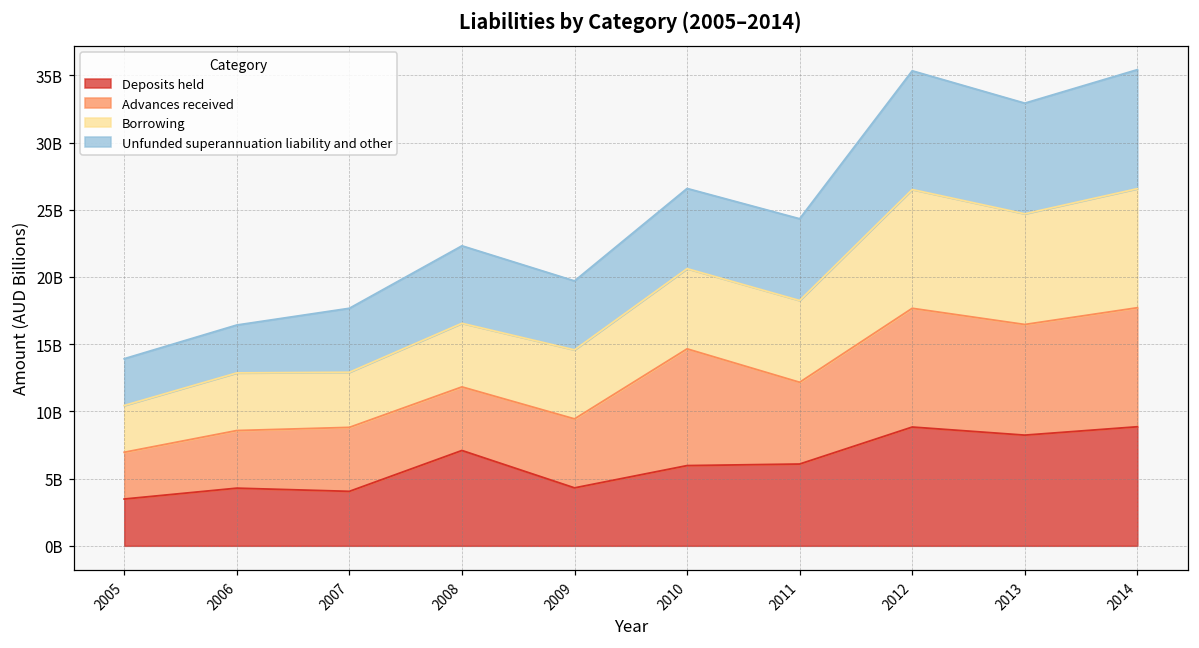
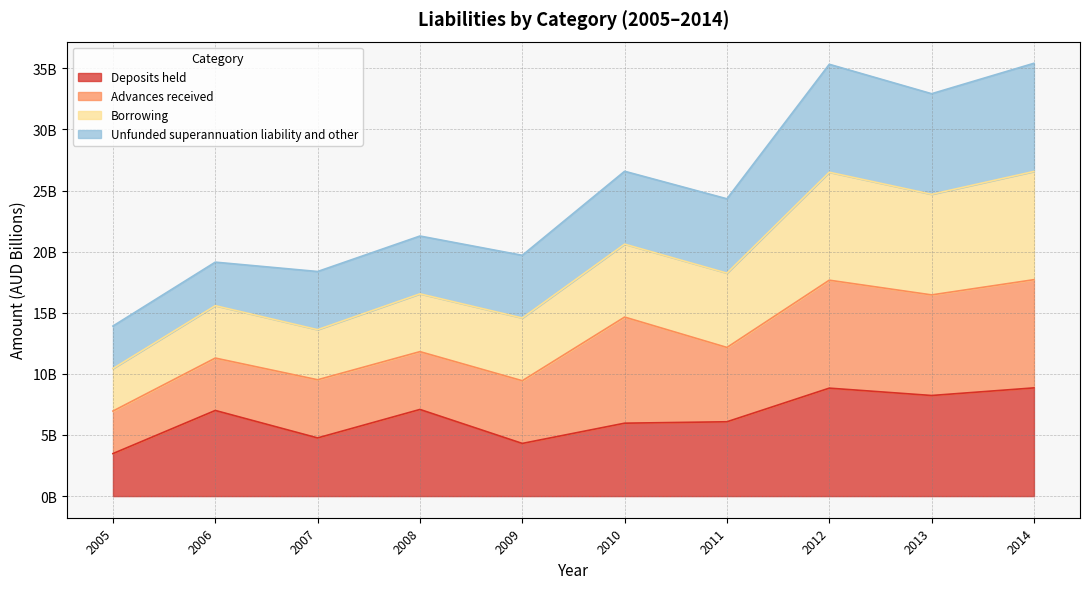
Deposits held, 2006: 4300000000 -> 7000000000
Deposits held, 2007: 4000000000 -> 4800000000
Unfunded superannuation liability and other, 2008: 5800000000 -> 4700000000
